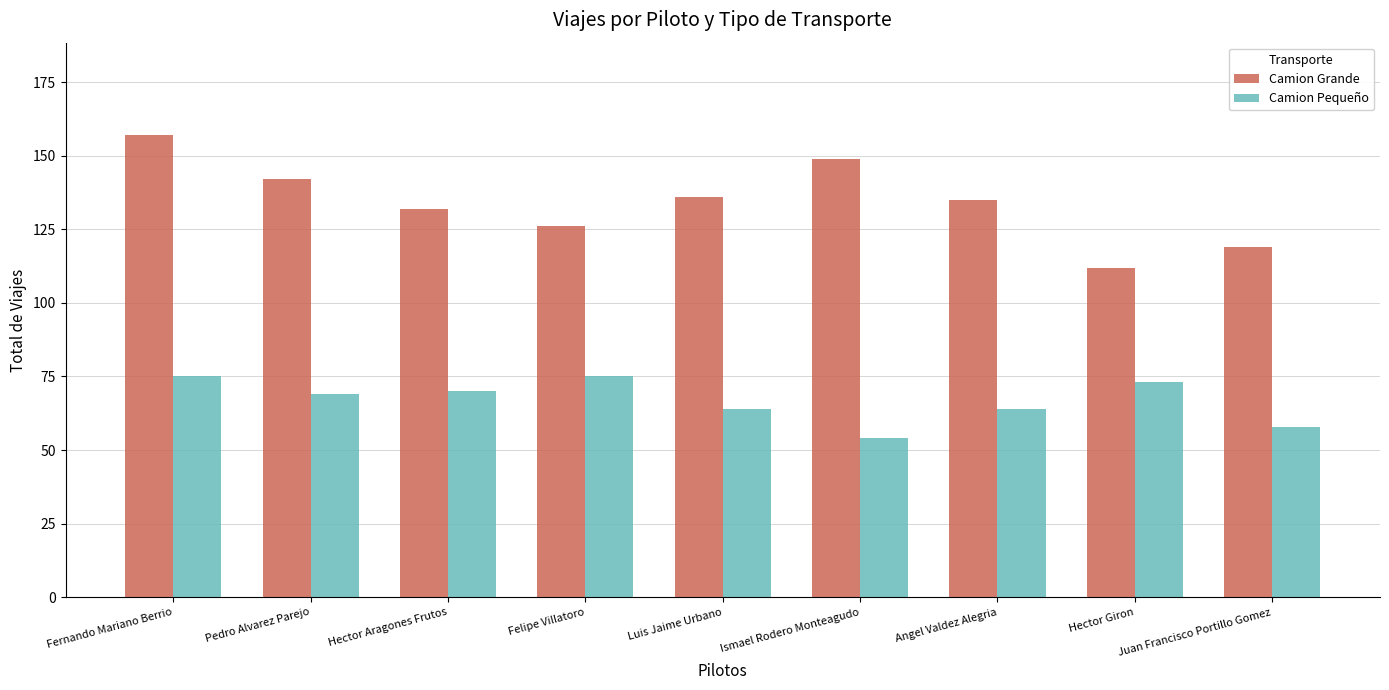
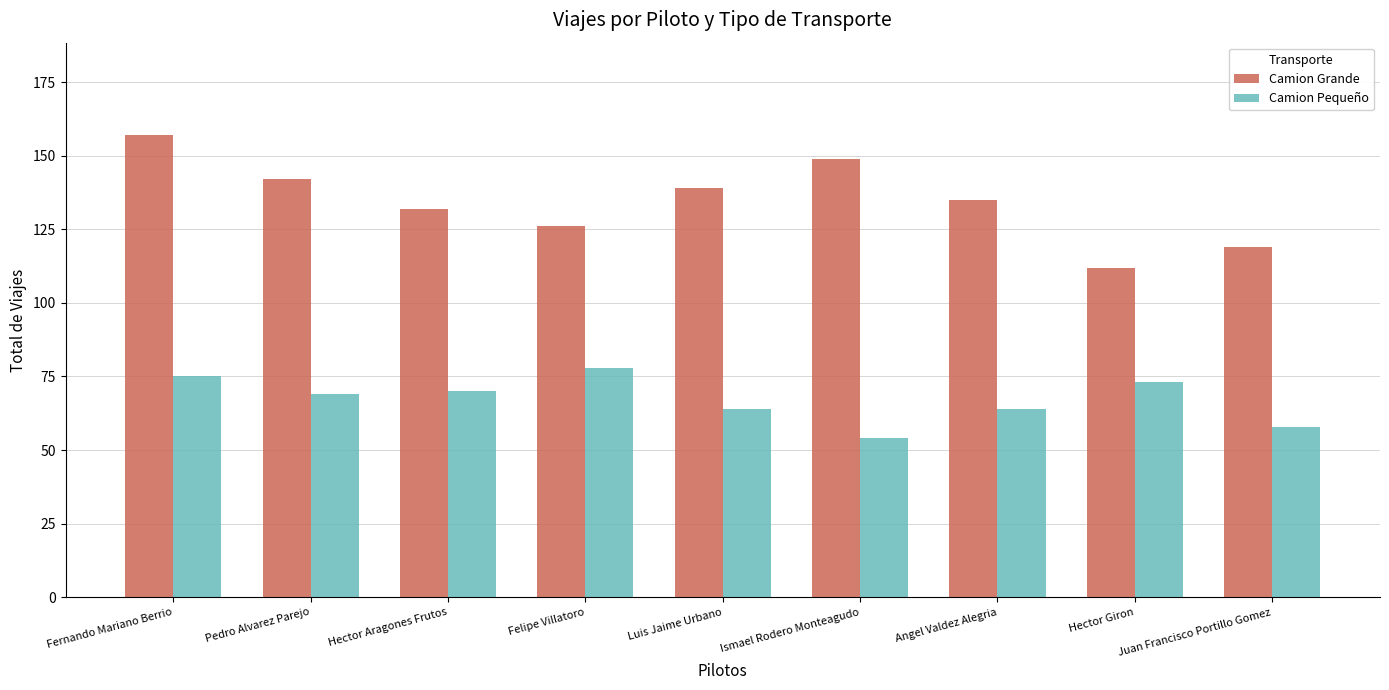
Camion Pequeño, Felipe Villatoro: 75 -> 78
Camion Grande, Luis Jaime Urbano: 136 -> 139
